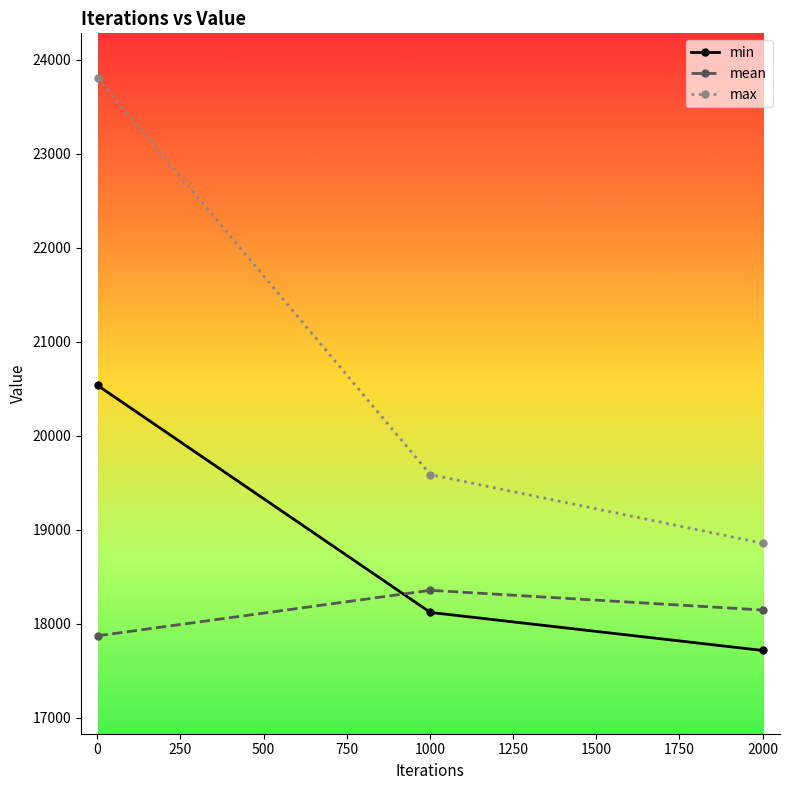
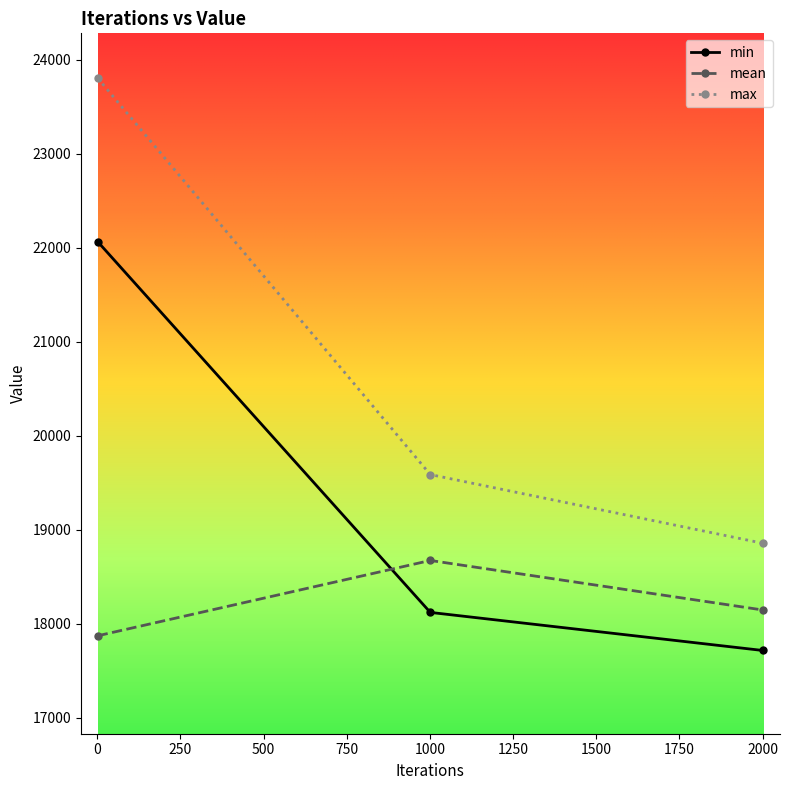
min, 0: 20500 -> 22100
mean, 1000: 18400 -> 18700
